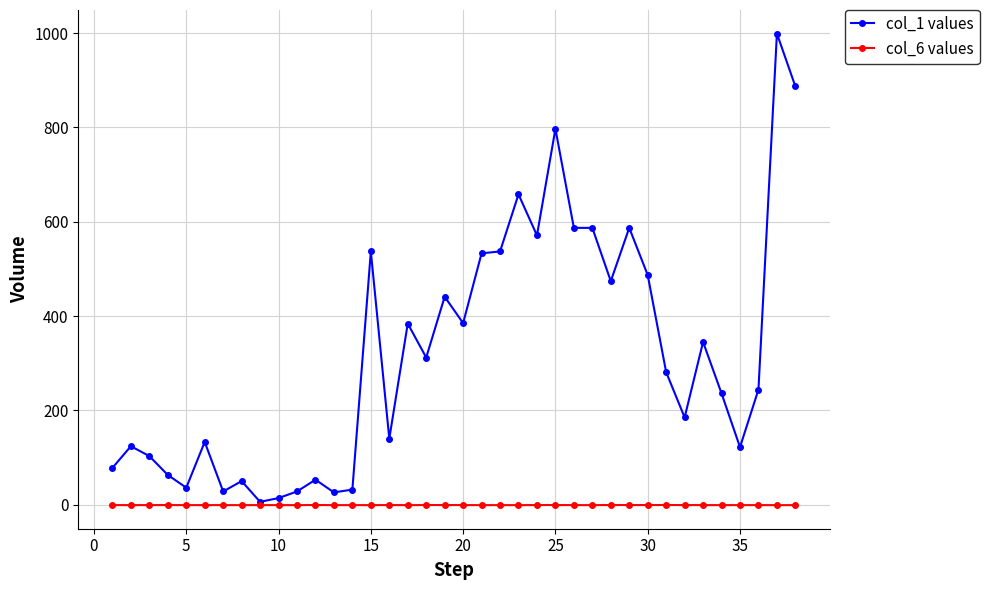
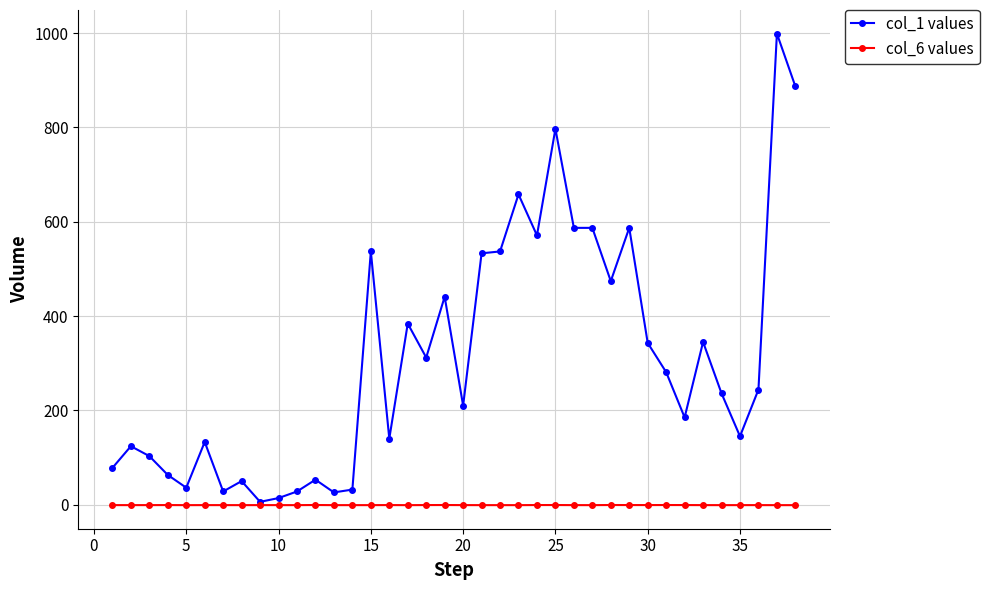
col_1 values, 20: 390 -> 210
col_1 values, 30: 490 -> 340
col_1 values, 35: 120 -> 150
